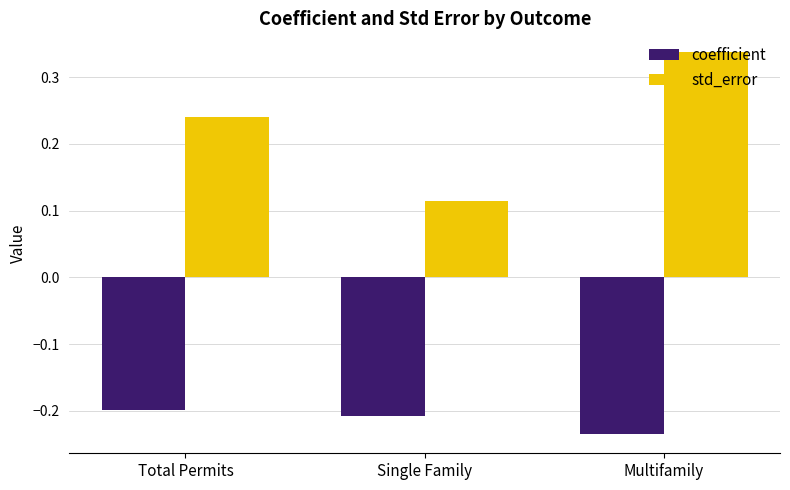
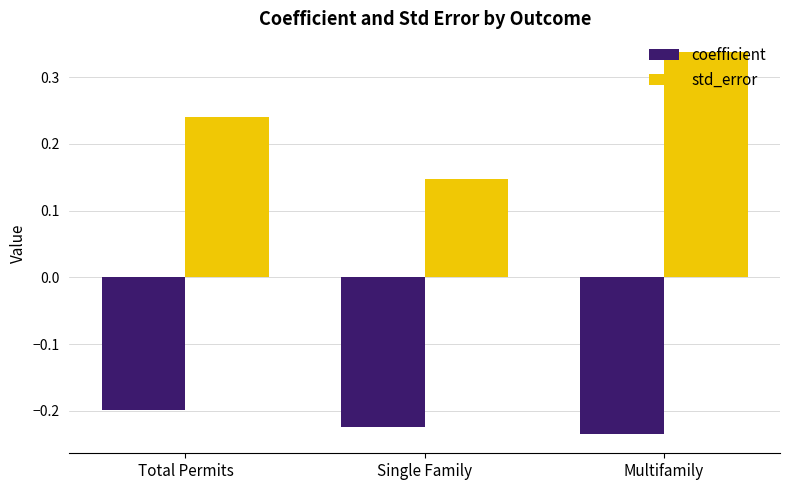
coefficient, Single Family: -0.21 -> -0.22
std_error, Single Family: 0.11 -> 0.15
